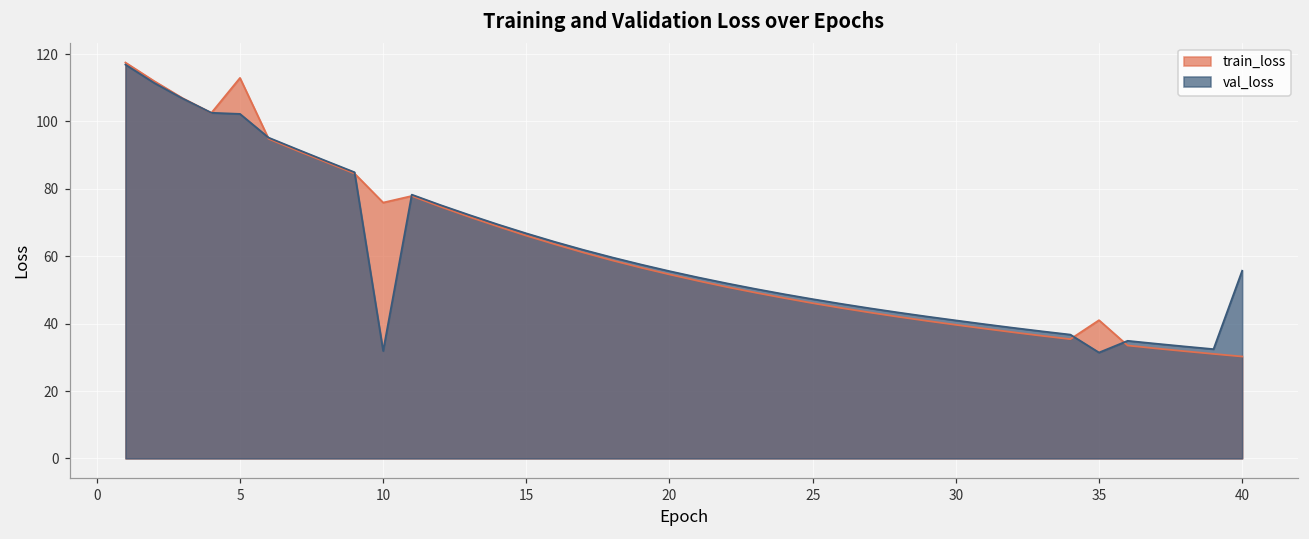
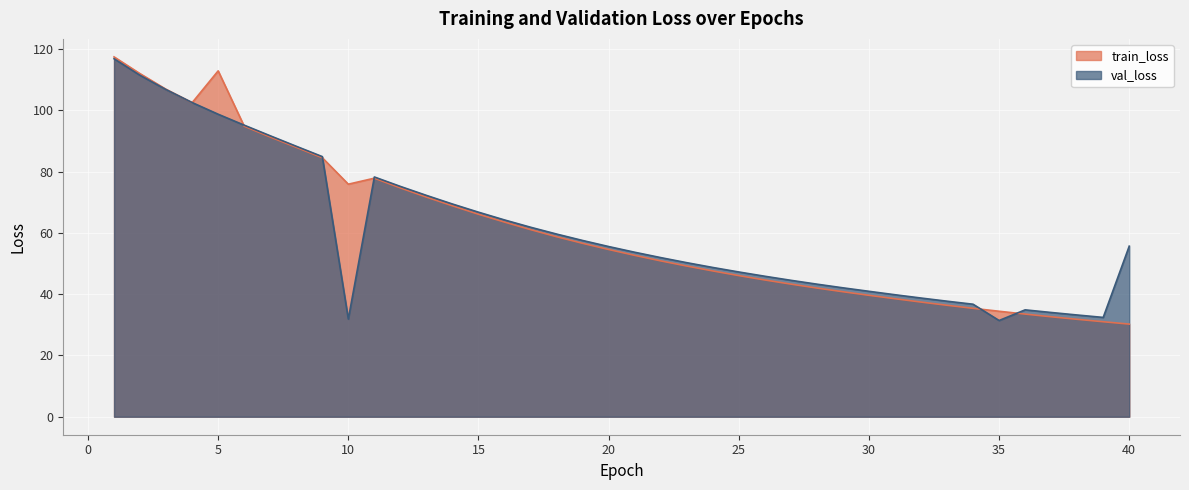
val_loss, 5: 102 -> 99
train_loss, 35: 41 -> 34
